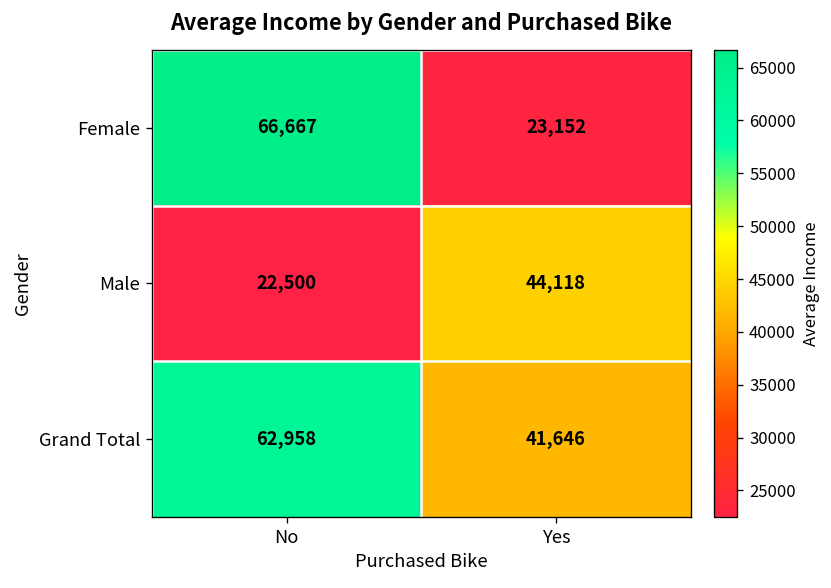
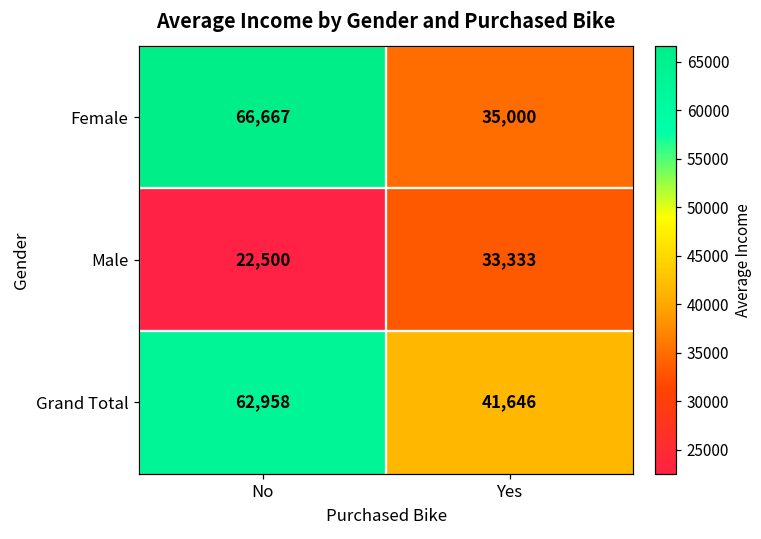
Female, Yes: 23,152 -> 35,000
Male, Yes: 44,118 -> 33,333
